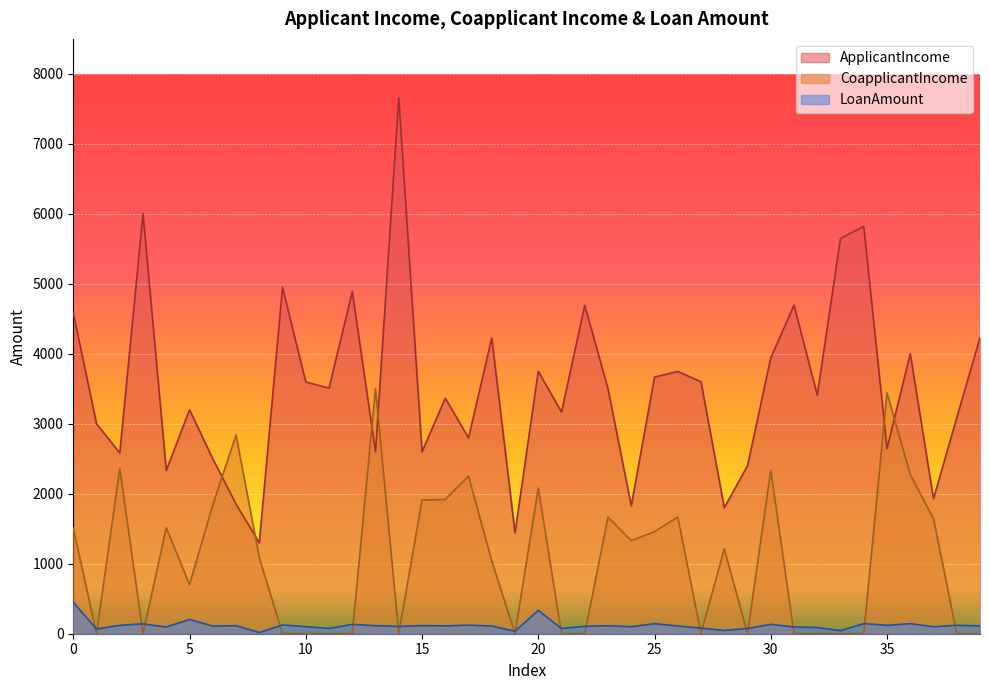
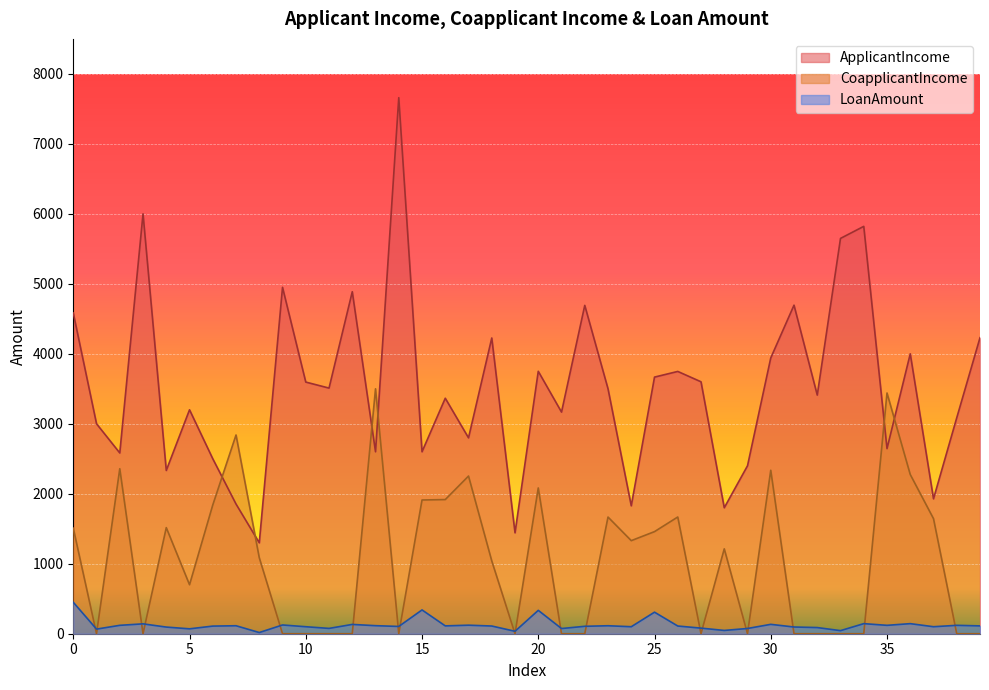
LoanAmount, 5: 200 -> 100
LoanAmount, 15: 100 -> 300
LoanAmount, 25: 100 -> 300
